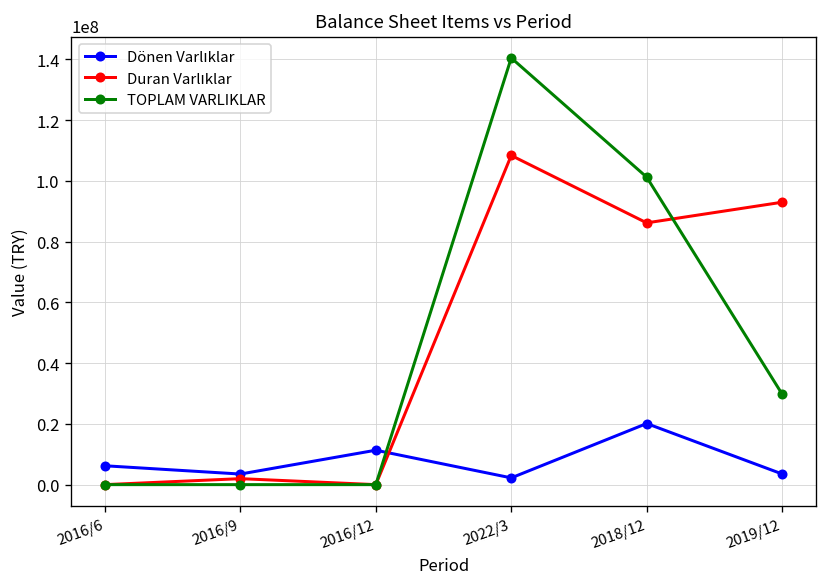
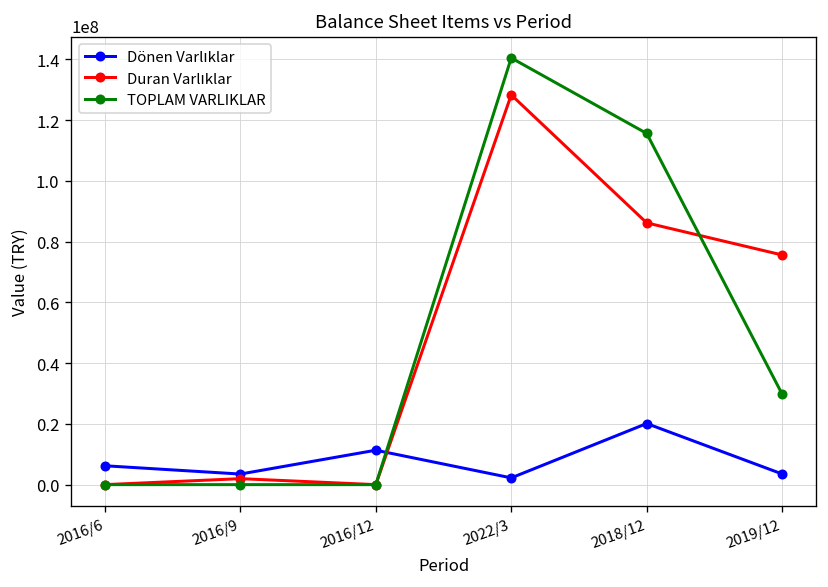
Duran Varlıklar, 2022/3: 108000000 -> 128000000
TOPLAM VARLIKLAR, 2018/12: 101000000 -> 116000000
Duran Varlıklar, 2019/12: 93000000 -> 76000000
